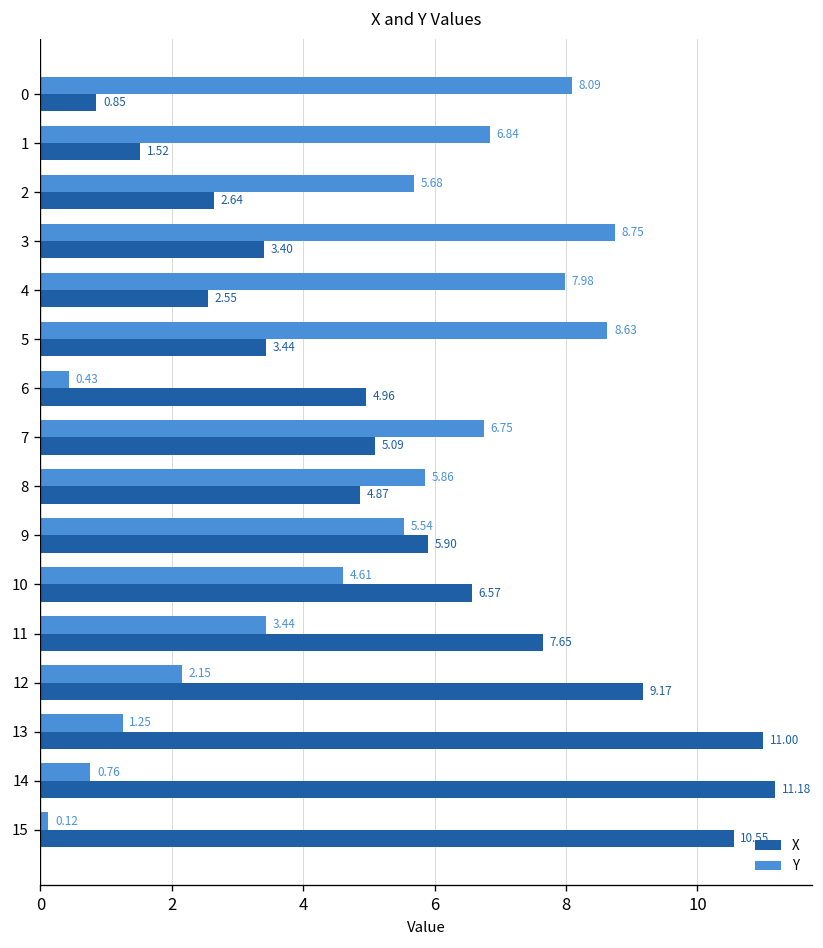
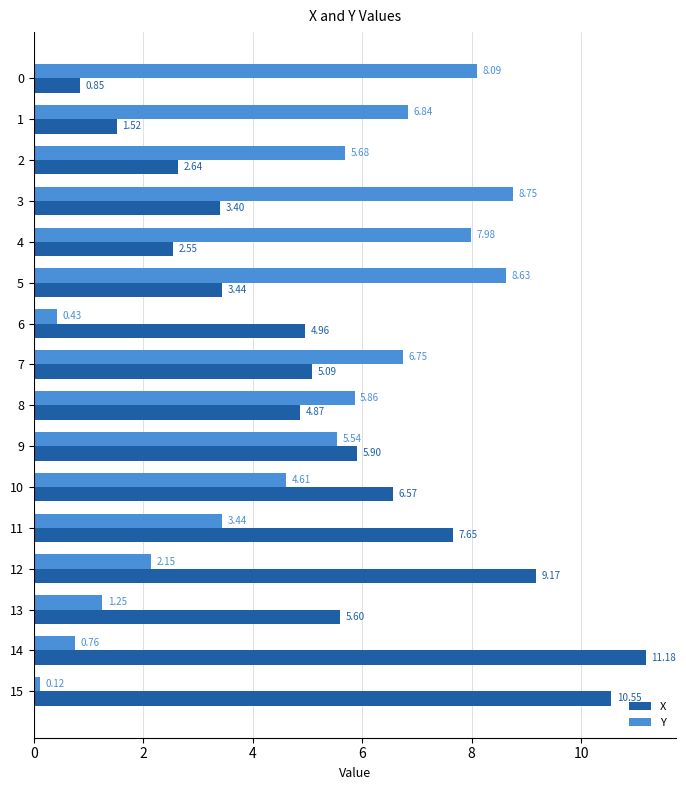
X, 13: 11.00 -> 5.60
